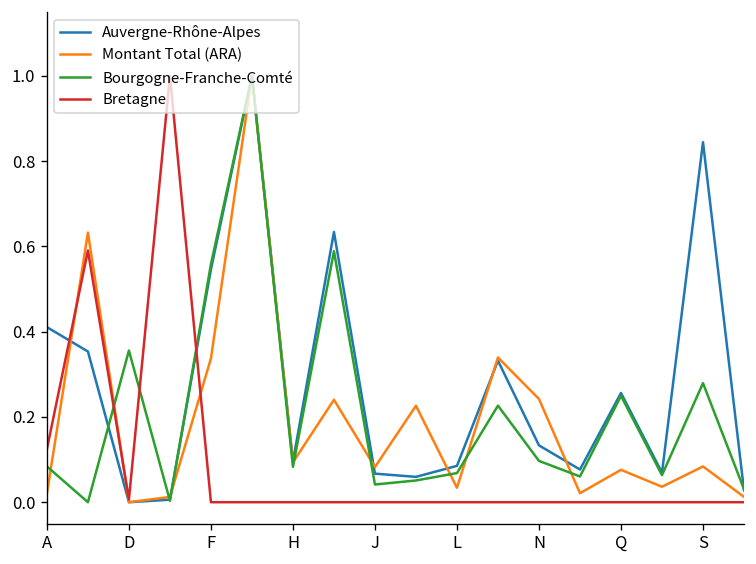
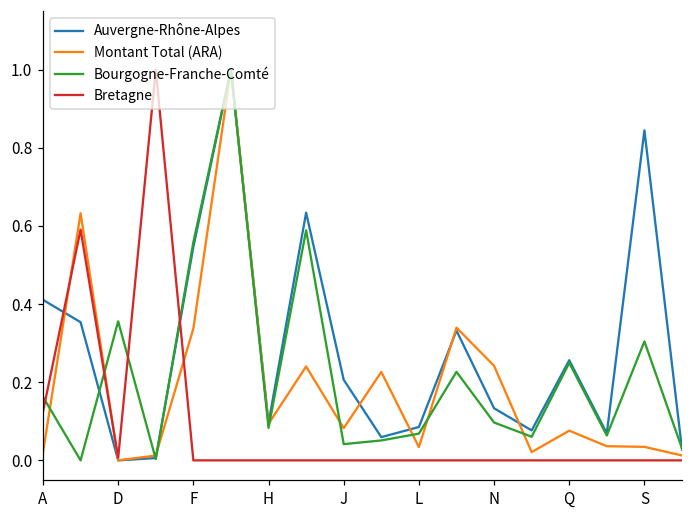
Bourgogne-Franche-Comté, A: 0.08 -> 0.16
Auvergne-Rhône-Alpes, J: 0.07 -> 0.21
Montant Total (ARA), S: 0.08 -> 0.03
Bourgogne-Franche-Comté, S: 0.28 -> 0.30
